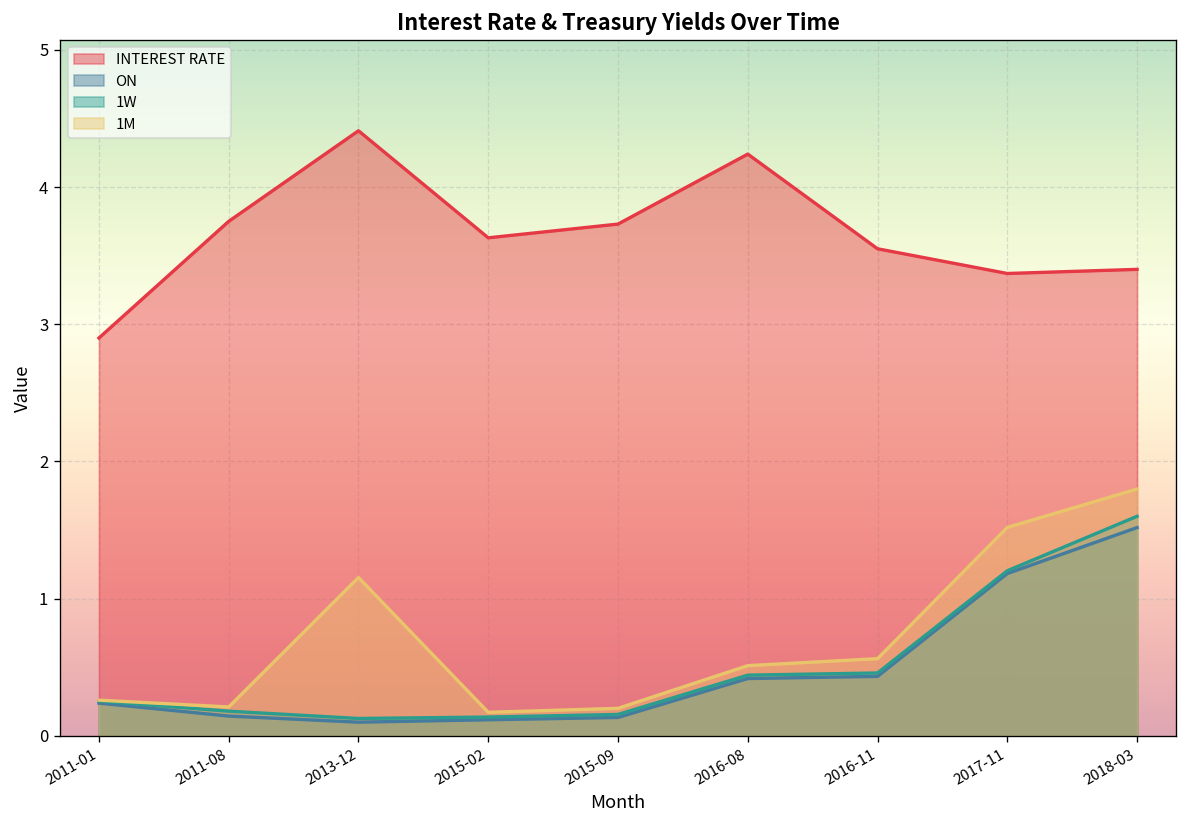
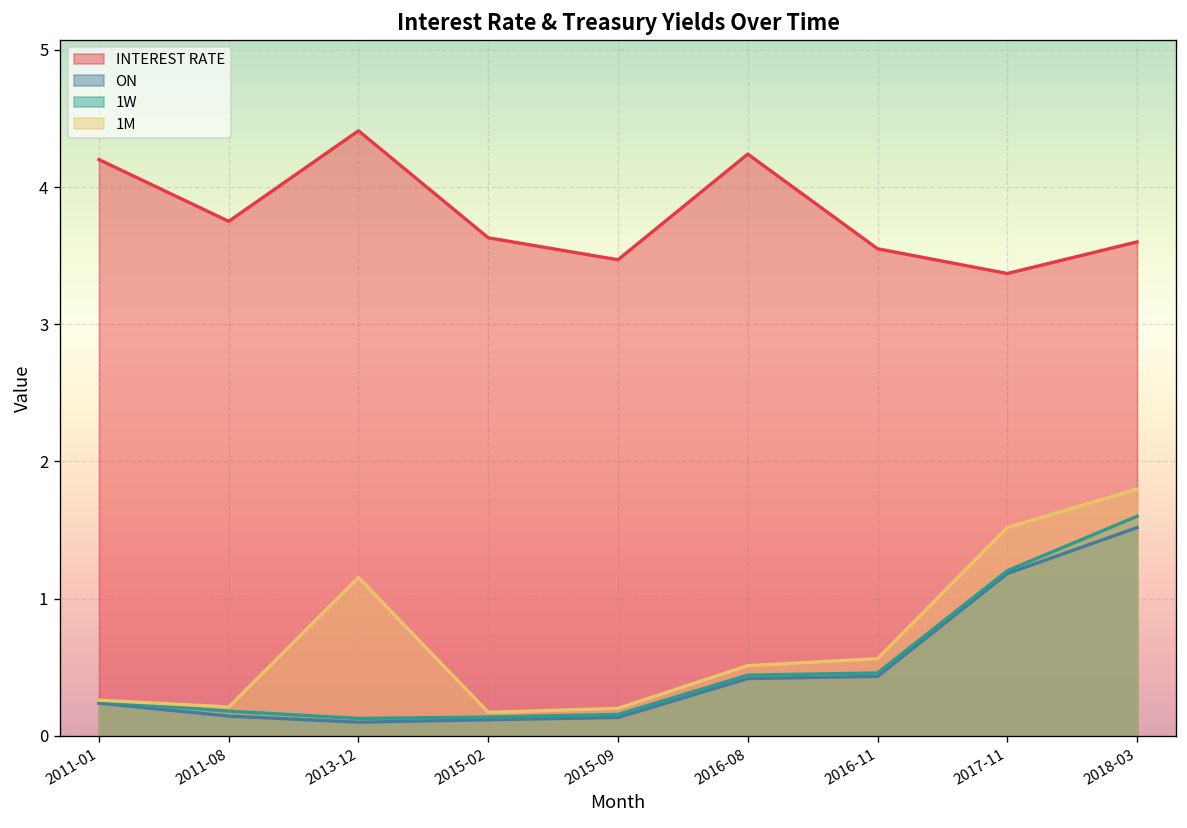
INTEREST RATE, 2011-01: 2.9 -> 4.2
INTEREST RATE, 2015-09: 3.73 -> 3.47
INTEREST RATE, 2018-03: 3.4 -> 3.6
